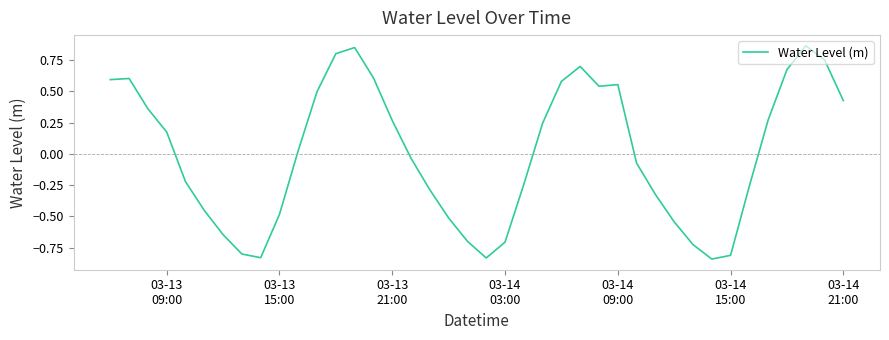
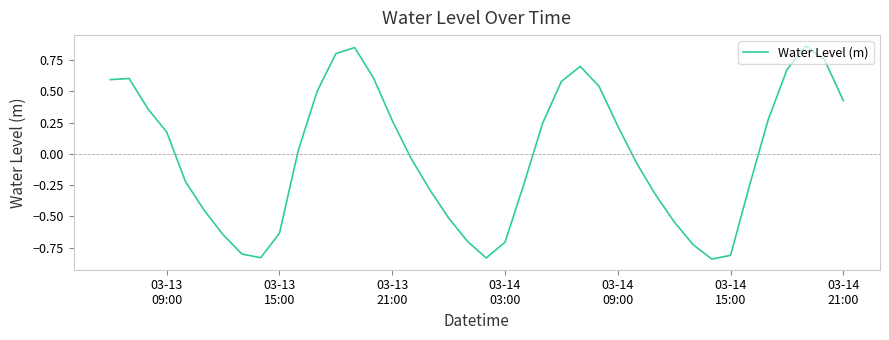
03-13 15:00: -0.48 -> -0.63
03-14 09:00: 0.55 -> 0.22
